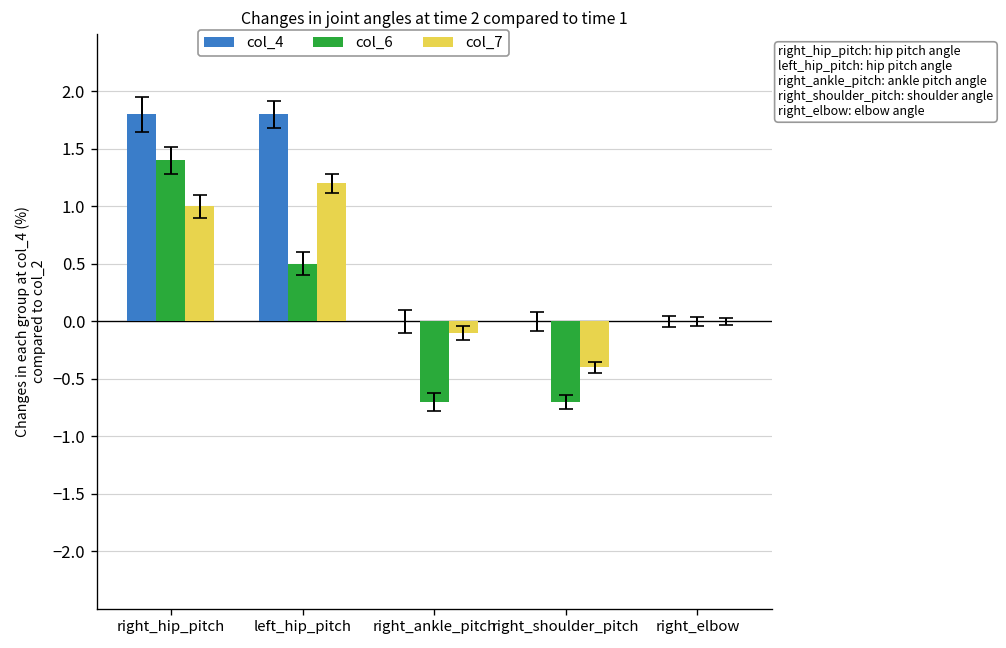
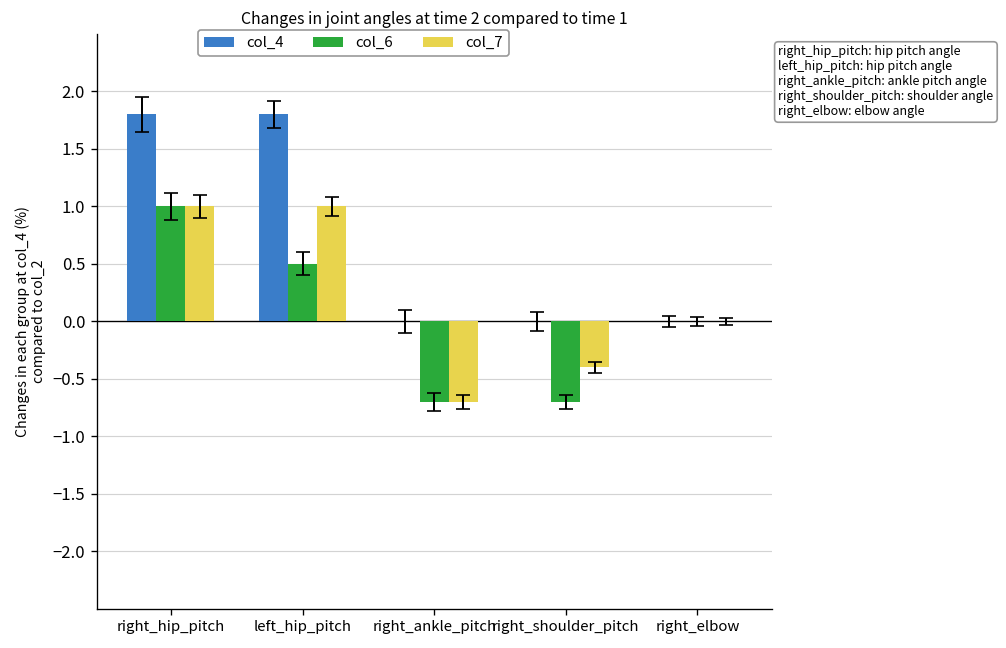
col_6, right_hip_pitch: 1.4 -> 1.0
col_7, left_hip_pitch: 1.2 -> 1.0
col_7, right_ankle_pitch: -0.1 -> -0.7
